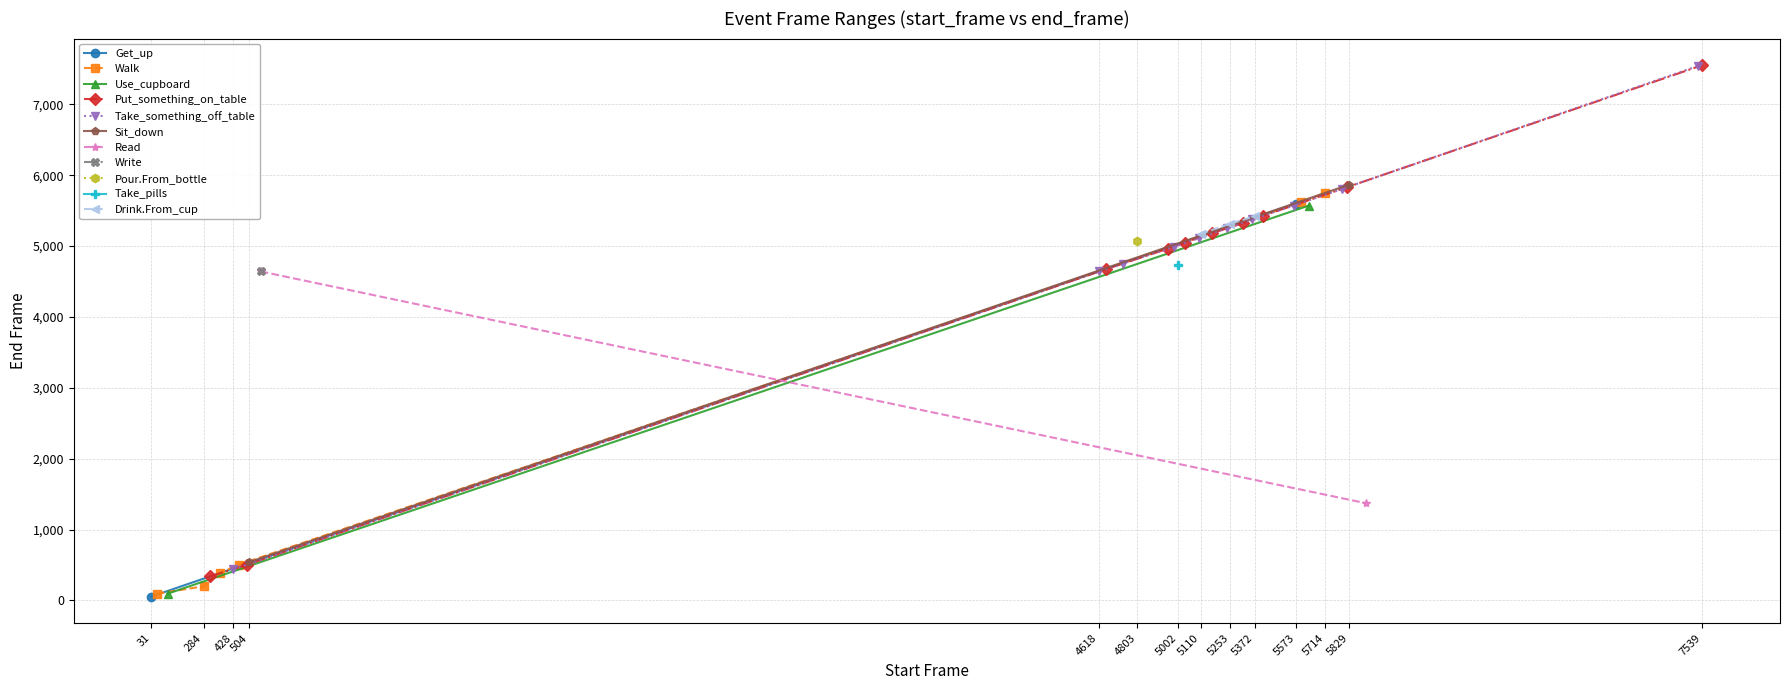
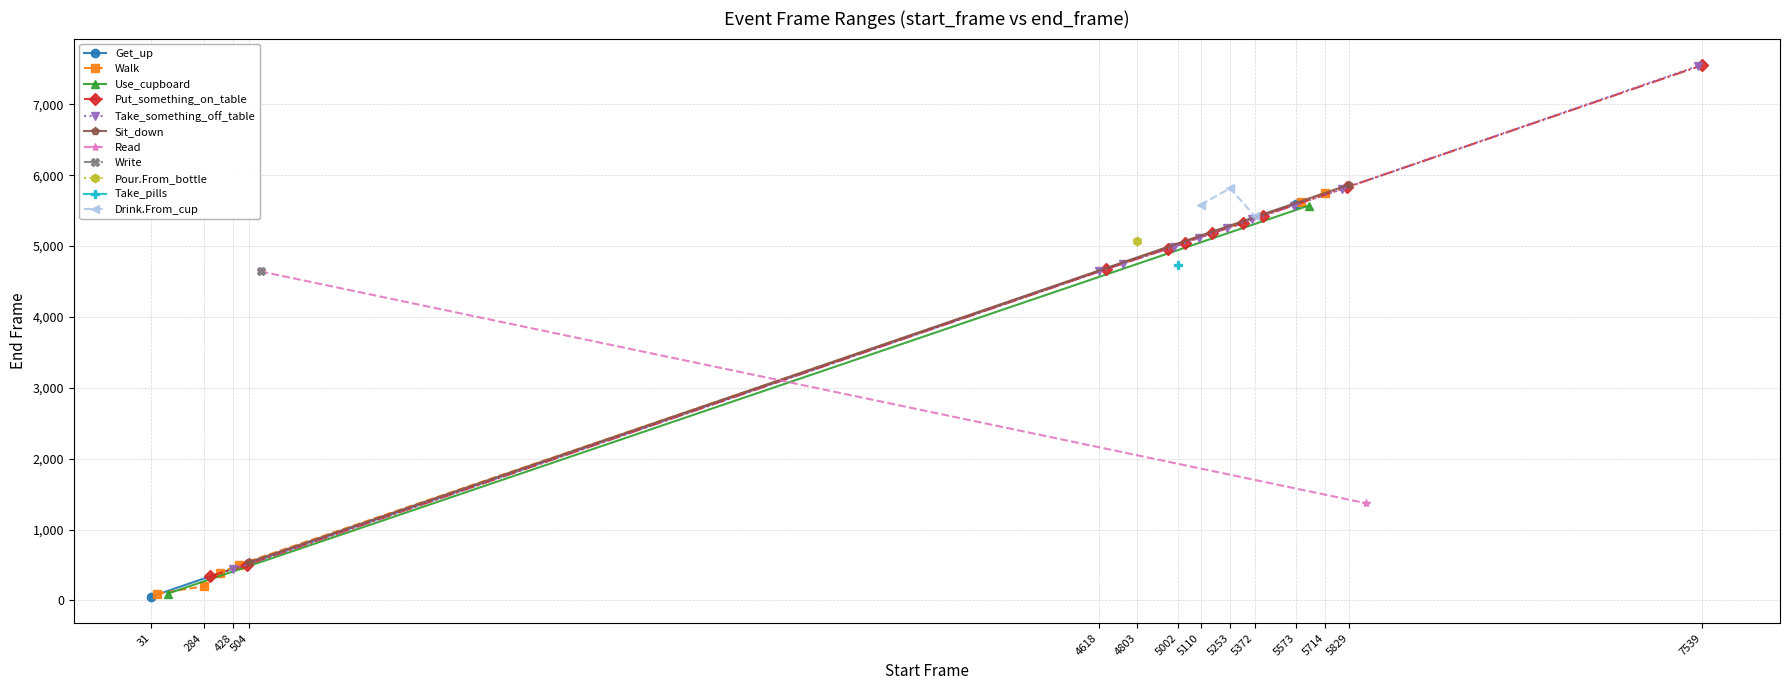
Drink.From_cup, 5110: 5,200 -> 5,600
Drink.From_cup, 5253: 5,300 -> 5,800
